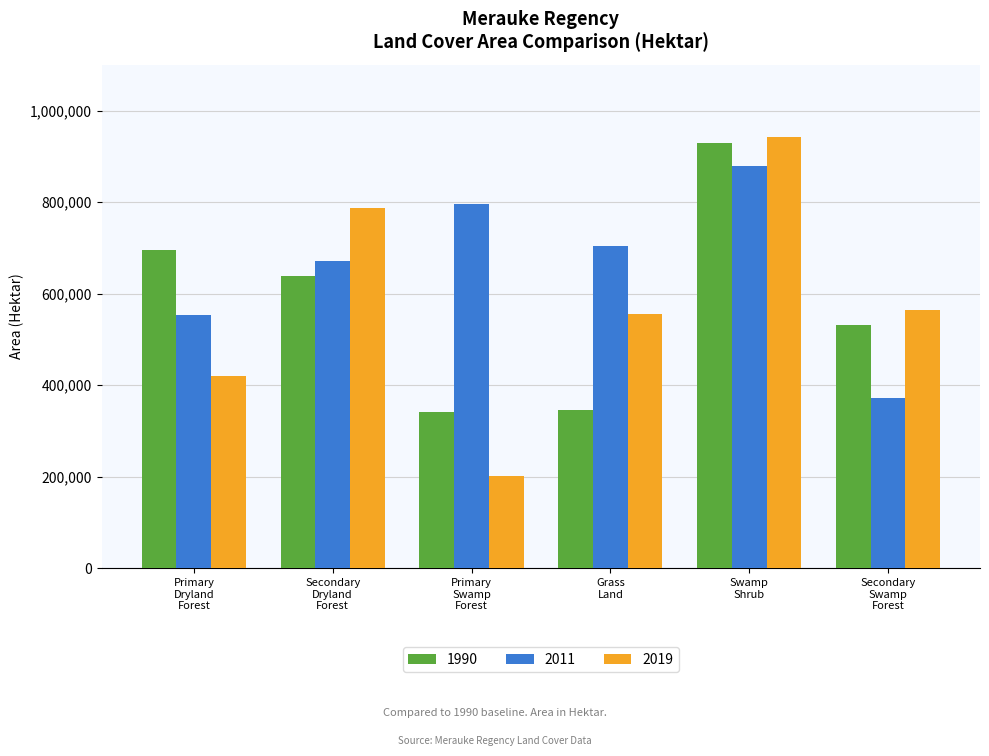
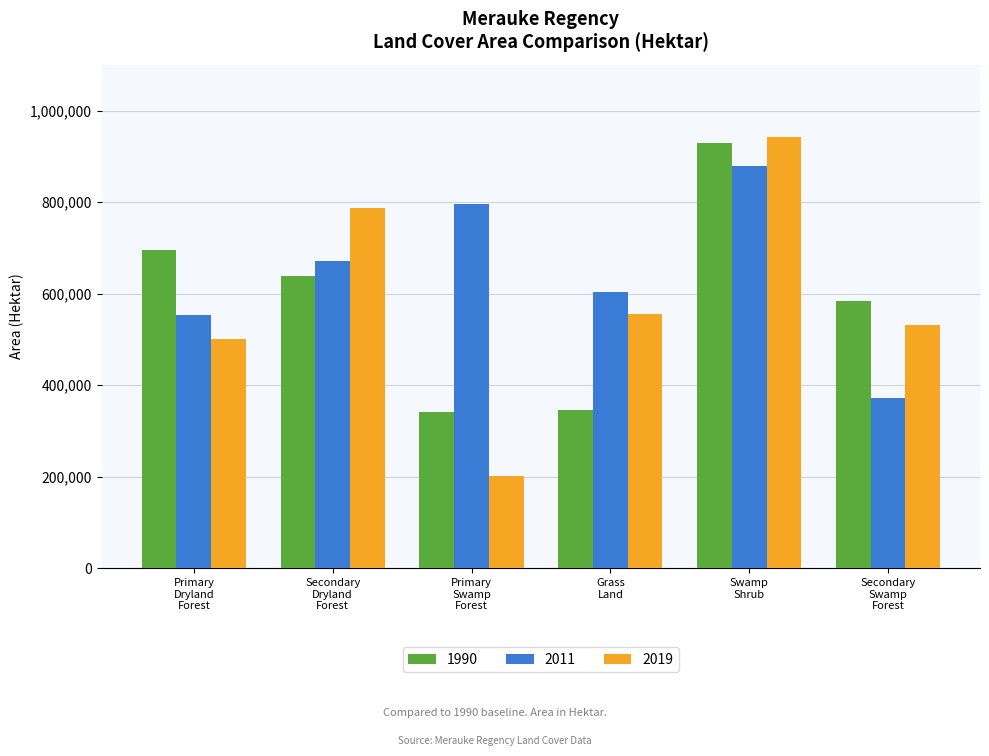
2019, Primary Dryland Forest: 420,000 -> 500,000
2011, Grass Land: 700,000 -> 600,000
1990, Secondary Swamp Forest: 530,000 -> 580,000
2019, Secondary Swamp Forest: 560,000 -> 530,000
